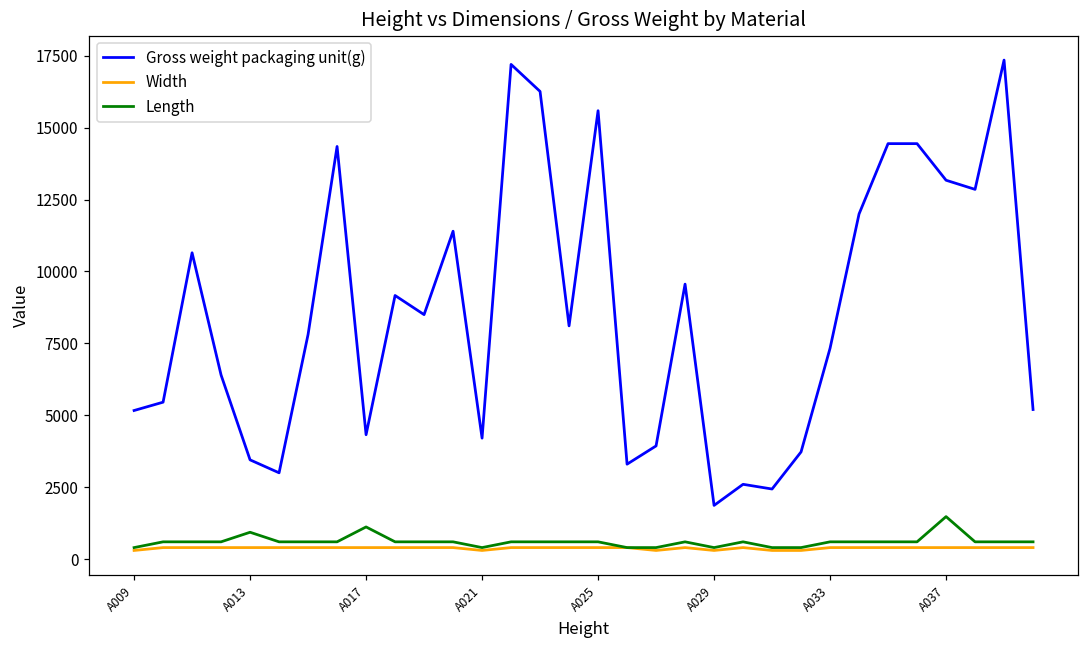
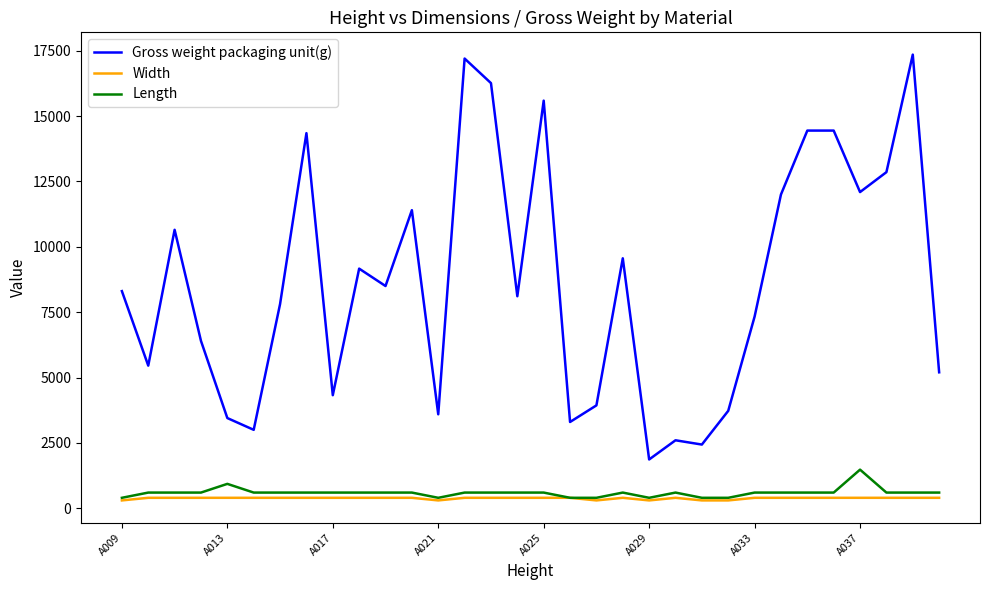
Gross weight packaging unit(g), A009: 5200 -> 8300
Length, A017: 1100 -> 600
Gross weight packaging unit(g), A021: 4200 -> 3600
Gross weight packaging unit(g), A037: 13200 -> 12100
